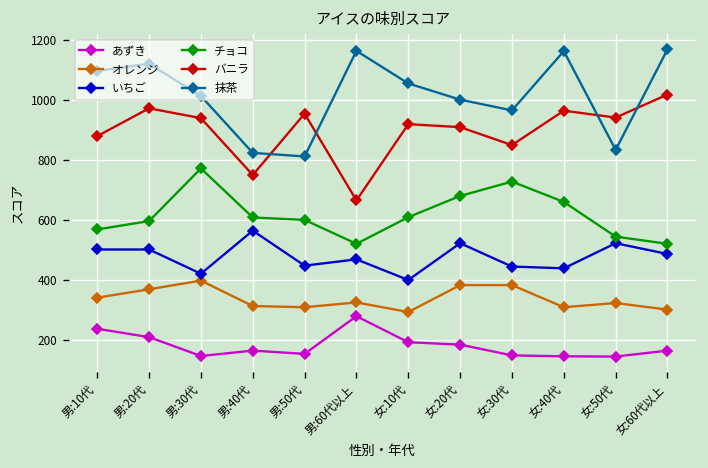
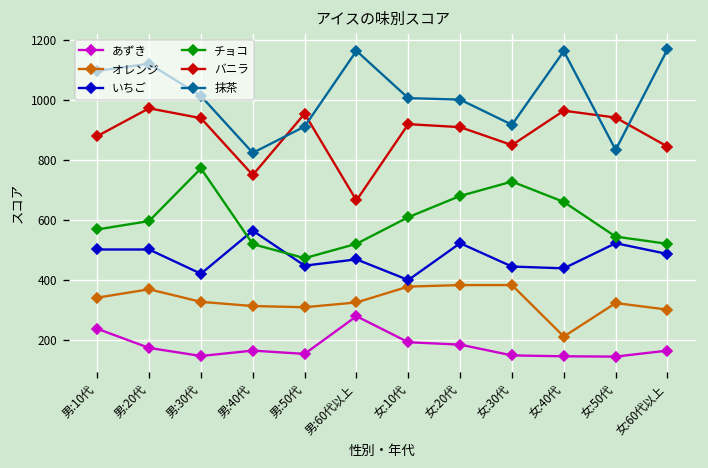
あずき, 男:20代: 210 -> 170
オレンジ, 男:30代: 400 -> 330
チョコ, 男:40代: 610 -> 520
チョコ, 男:50代: 600 -> 470
抹茶, 男:50代: 810 -> 910
オレンジ, 女:10代: 290 -> 380
抹茶, 女:10代: 1060 -> 1010
抹茶, 女:30代: 970 -> 920
オレンジ, 女:40代: 310 -> 210
バニラ, 女:60代以上: 1020 -> 850
